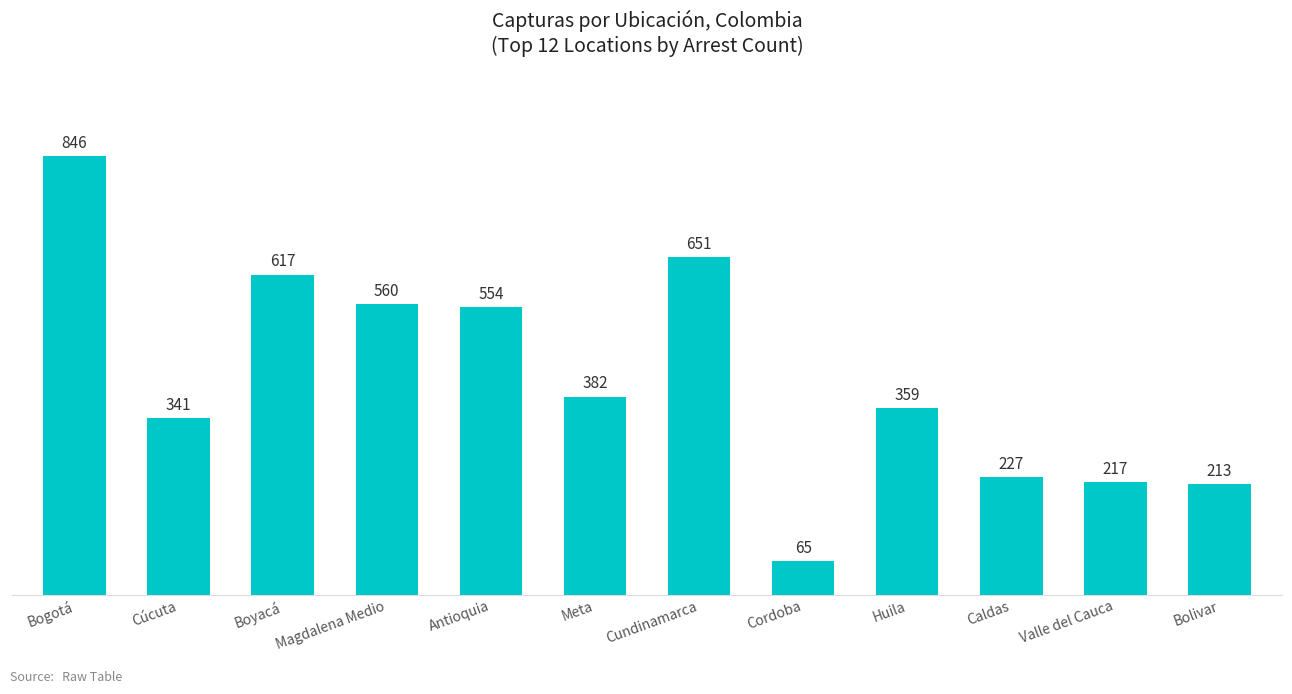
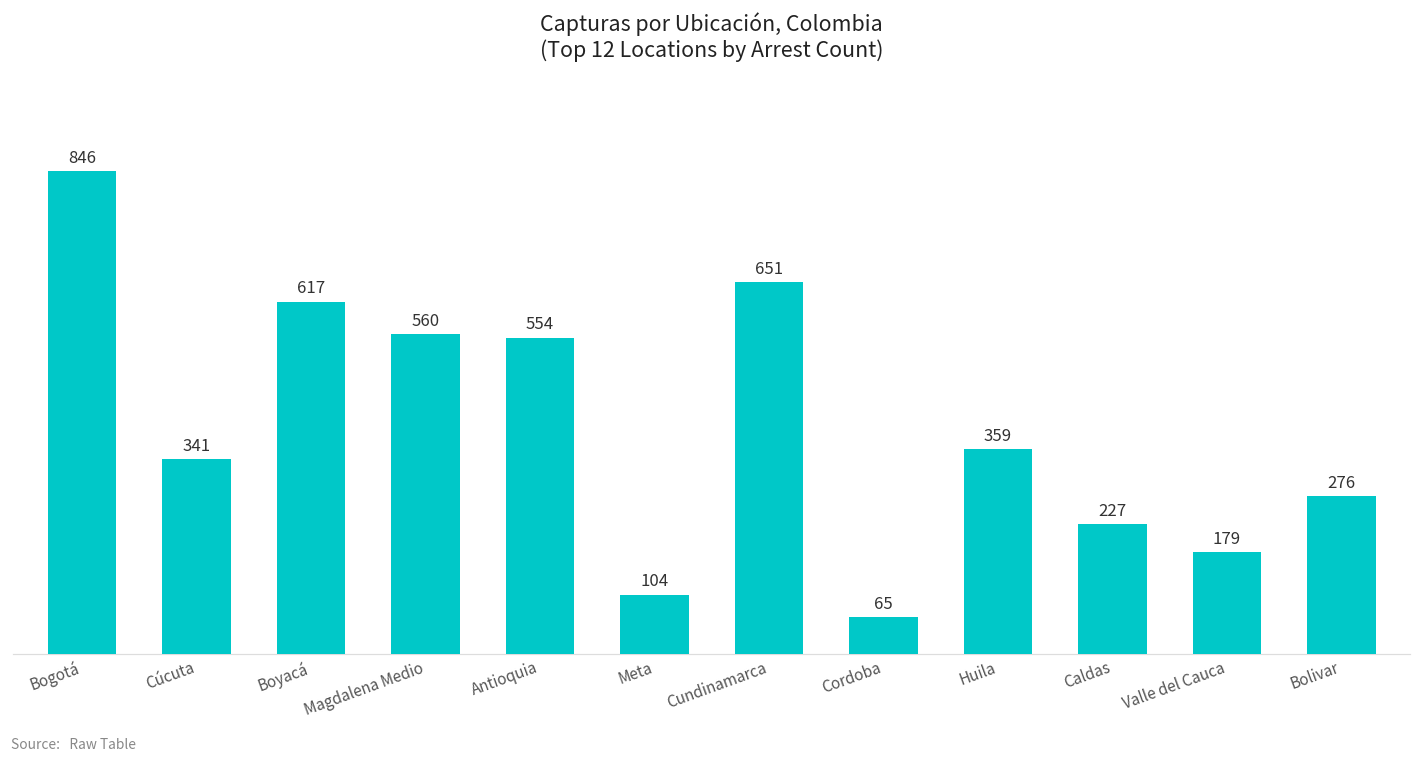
Meta: 382 -> 104
Valle del Cauca: 217 -> 179
Bolivar: 213 -> 276
